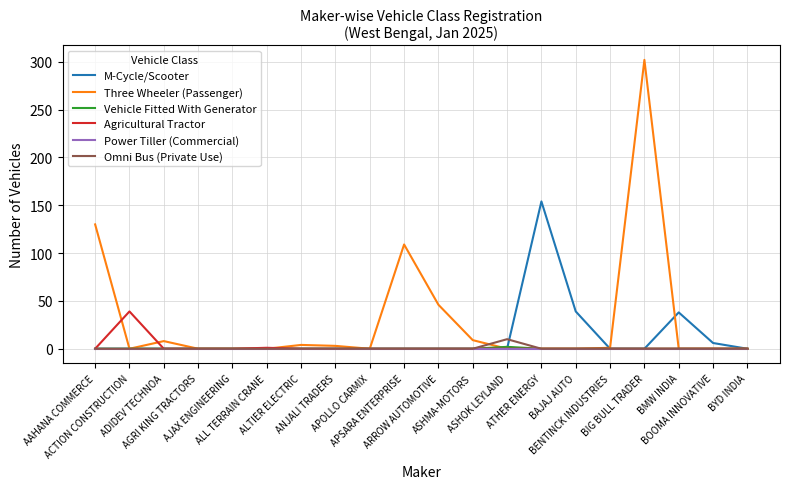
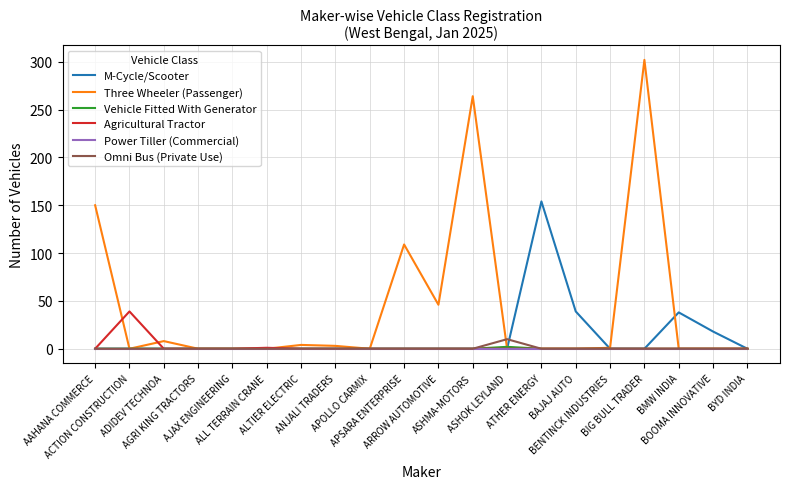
Three Wheeler (Passenger), AAHANA COMMERCE: 130 -> 150
Three Wheeler (Passenger), ASHMA-MOTORS: 10 -> 260
M-Cycle/Scooter, BOOMA INNOVATIVE: 10 -> 20
